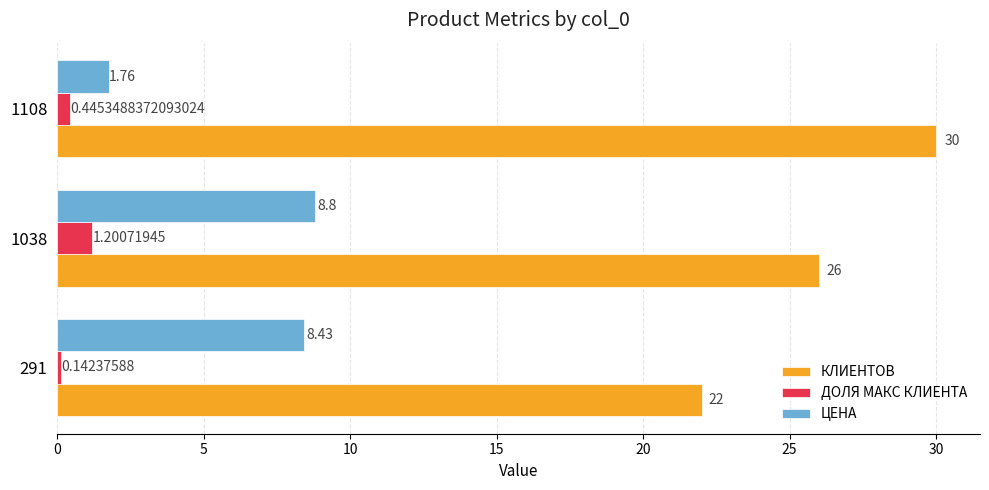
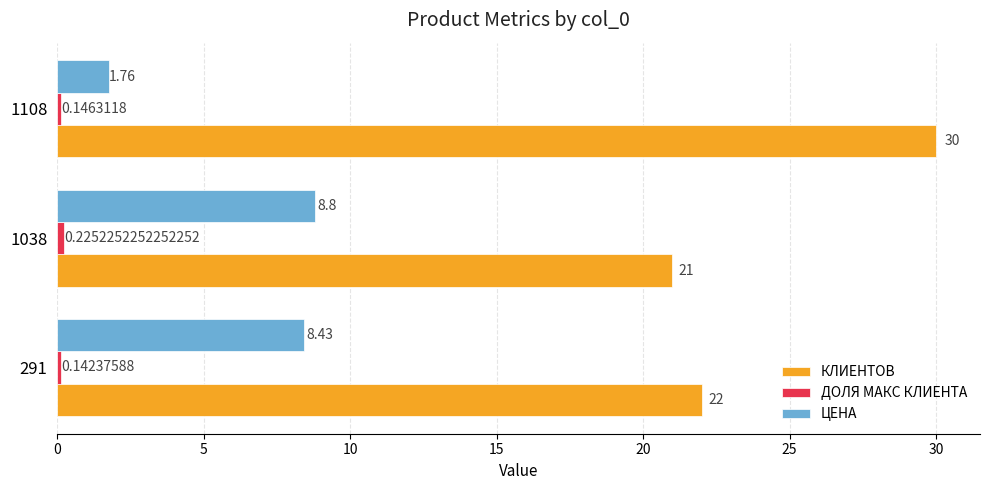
ДОЛЯ МАКС КЛИЕНТА, 1108: 0.4453488372093024 -> 0.1463118
ДОЛЯ МАКС КЛИЕНТА, 1038: 1.20071945 -> 0.2252252252252252
КЛИЕНТОВ, 1038: 26 -> 21
